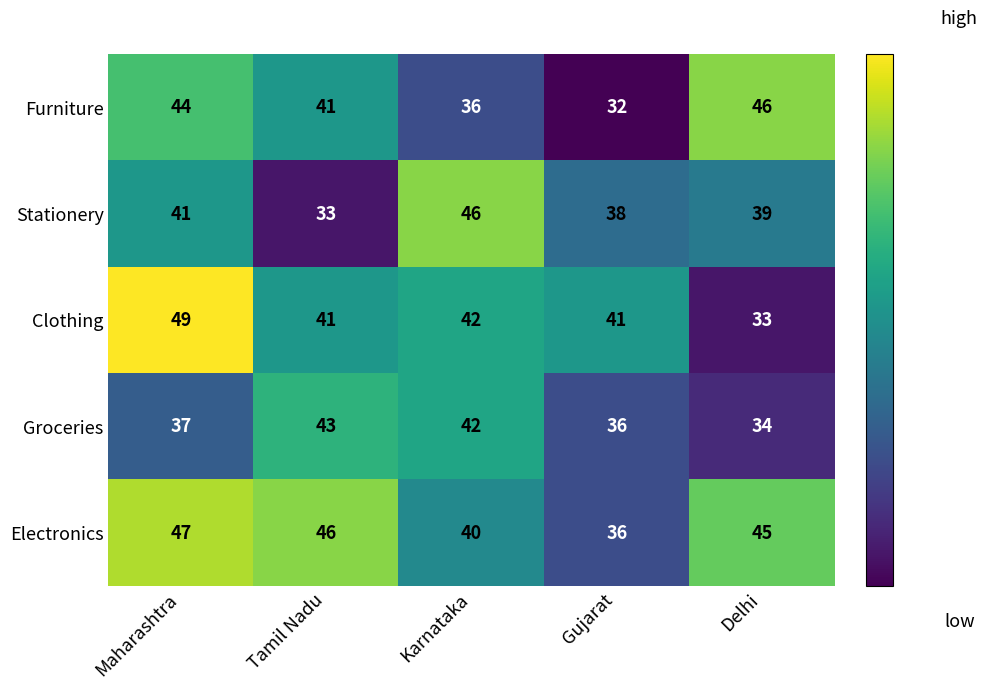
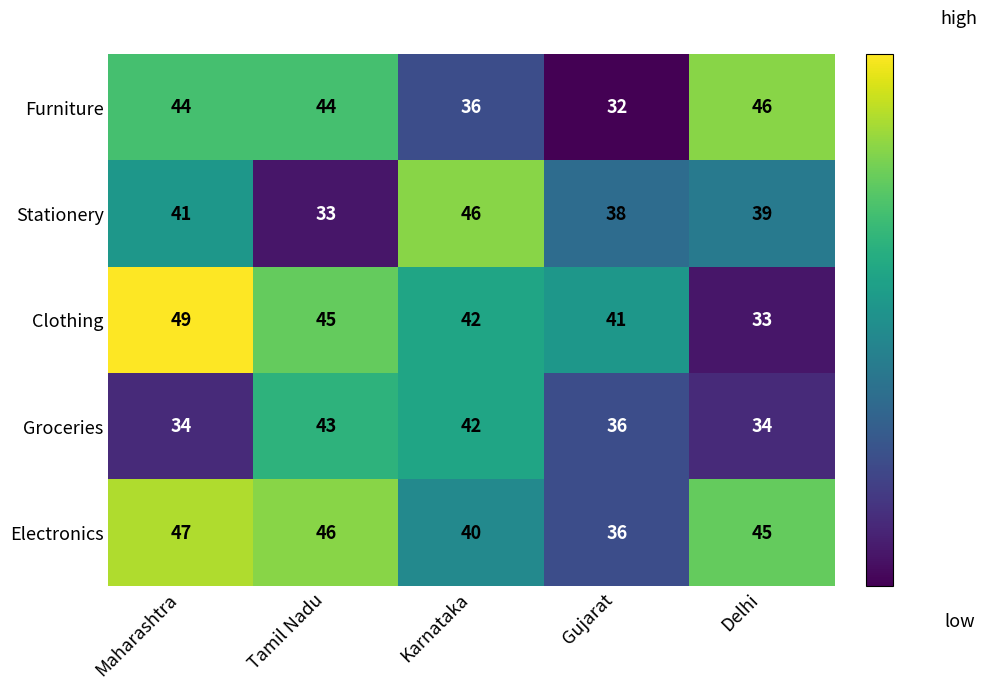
Furniture, Tamil Nadu: 41 -> 44
Clothing, Tamil Nadu: 41 -> 45
Groceries, Maharashtra: 37 -> 34
